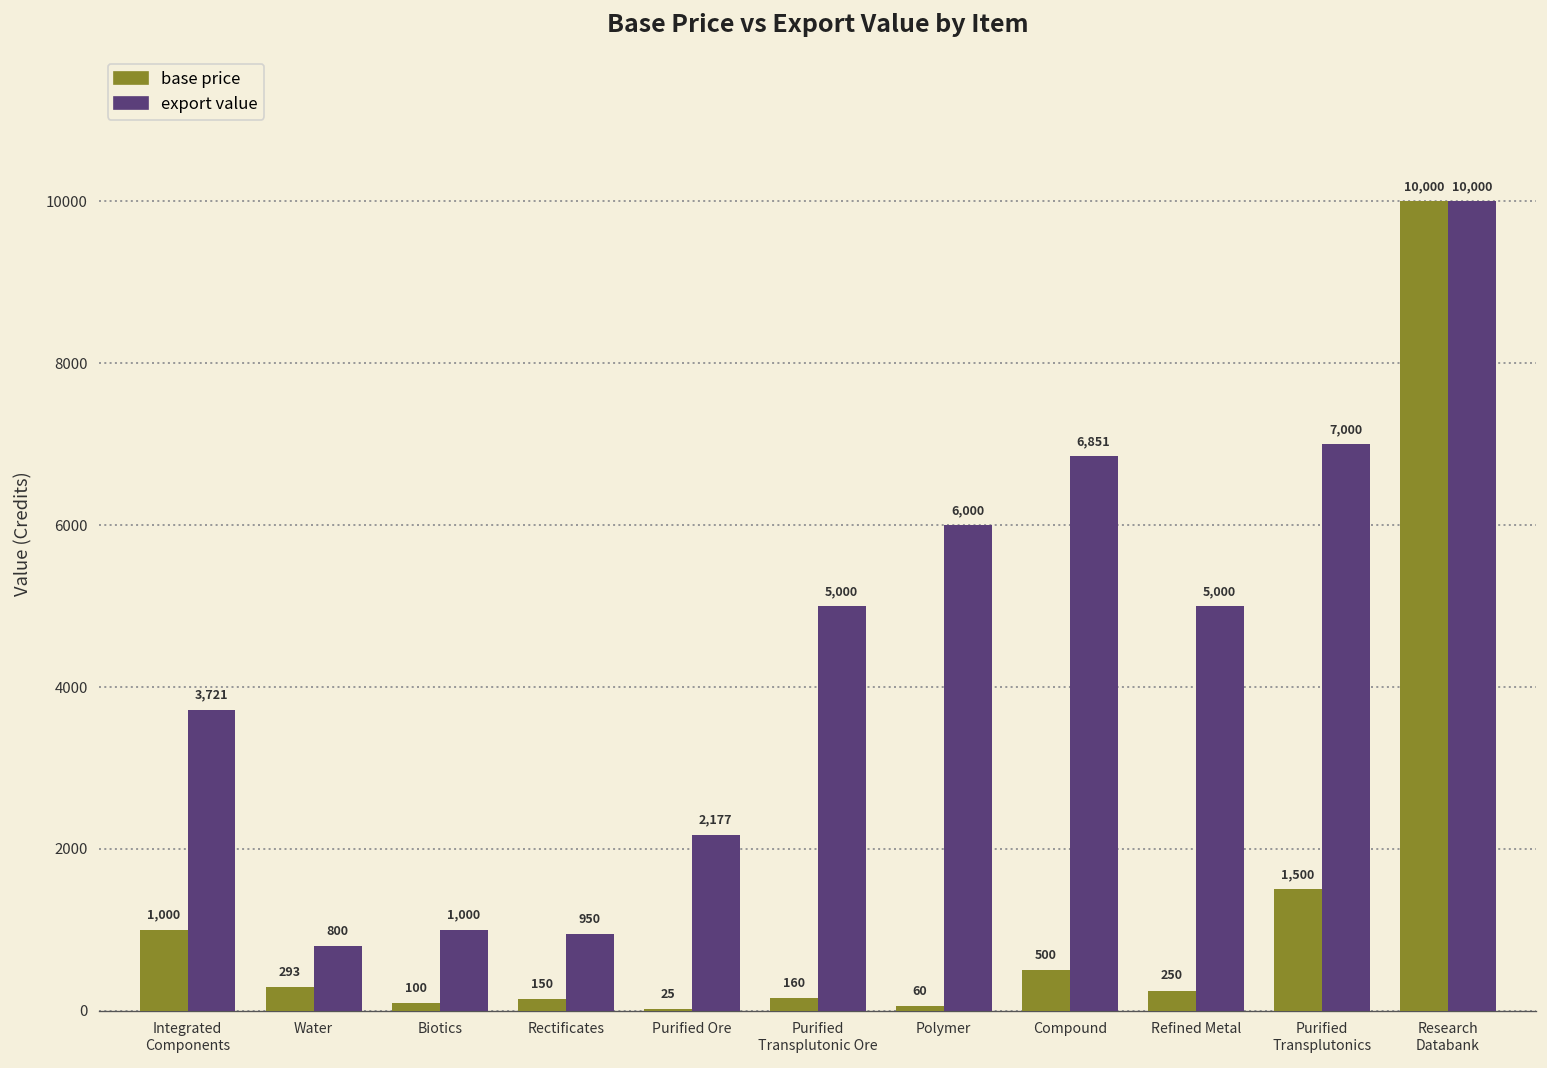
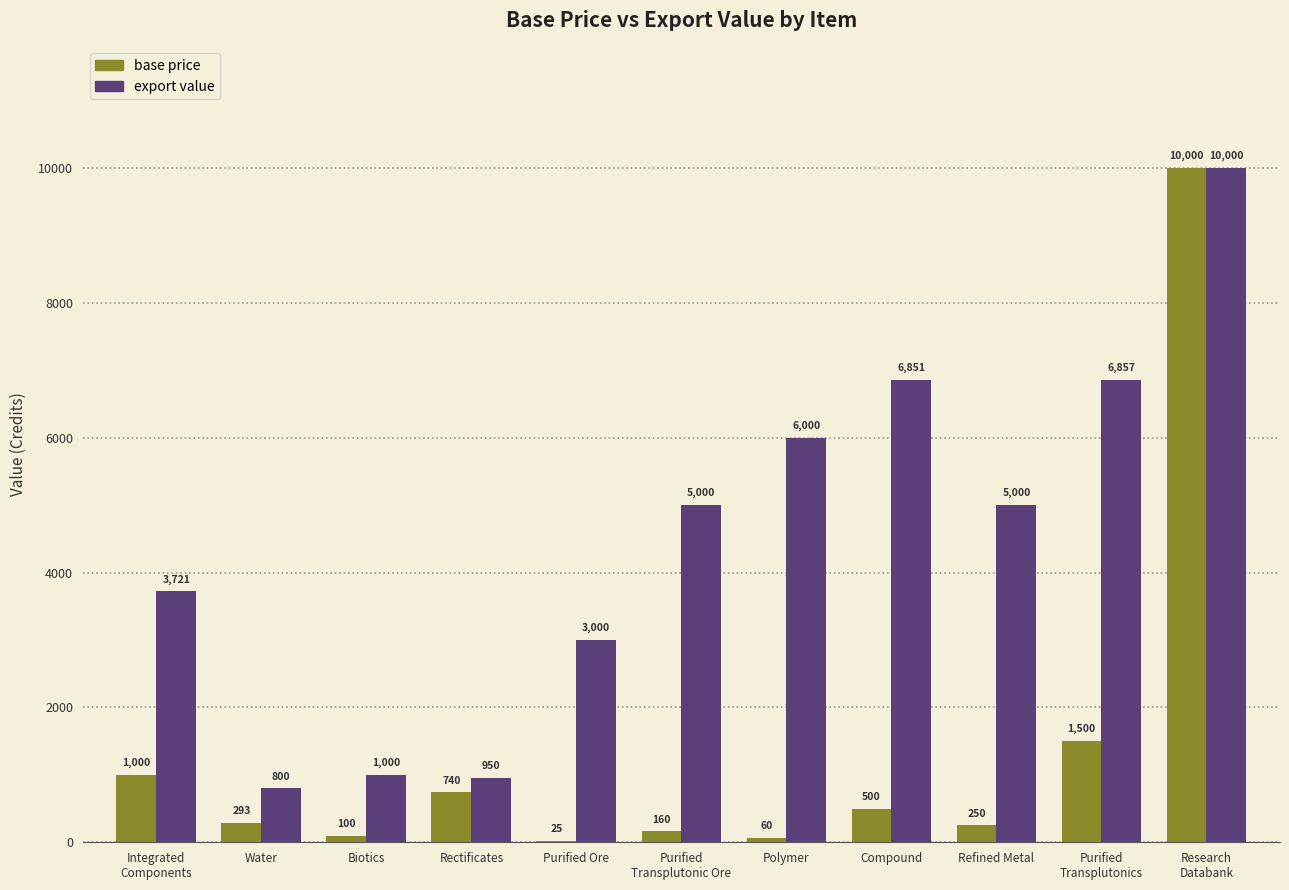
base price, Rectificates: 150 -> 740
export value, Purified Ore: 2,177 -> 3,000
export value, Purified Transplutonics: 7,000 -> 6,857
